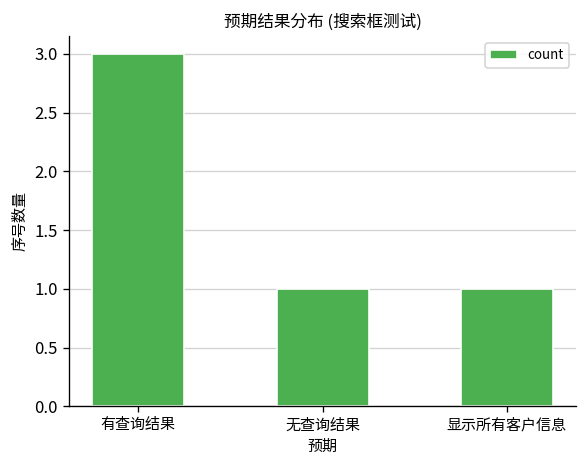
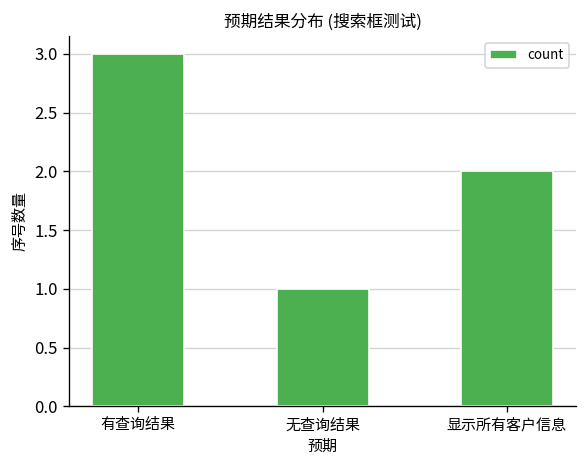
显示所有客户信息: 1 -> 2
